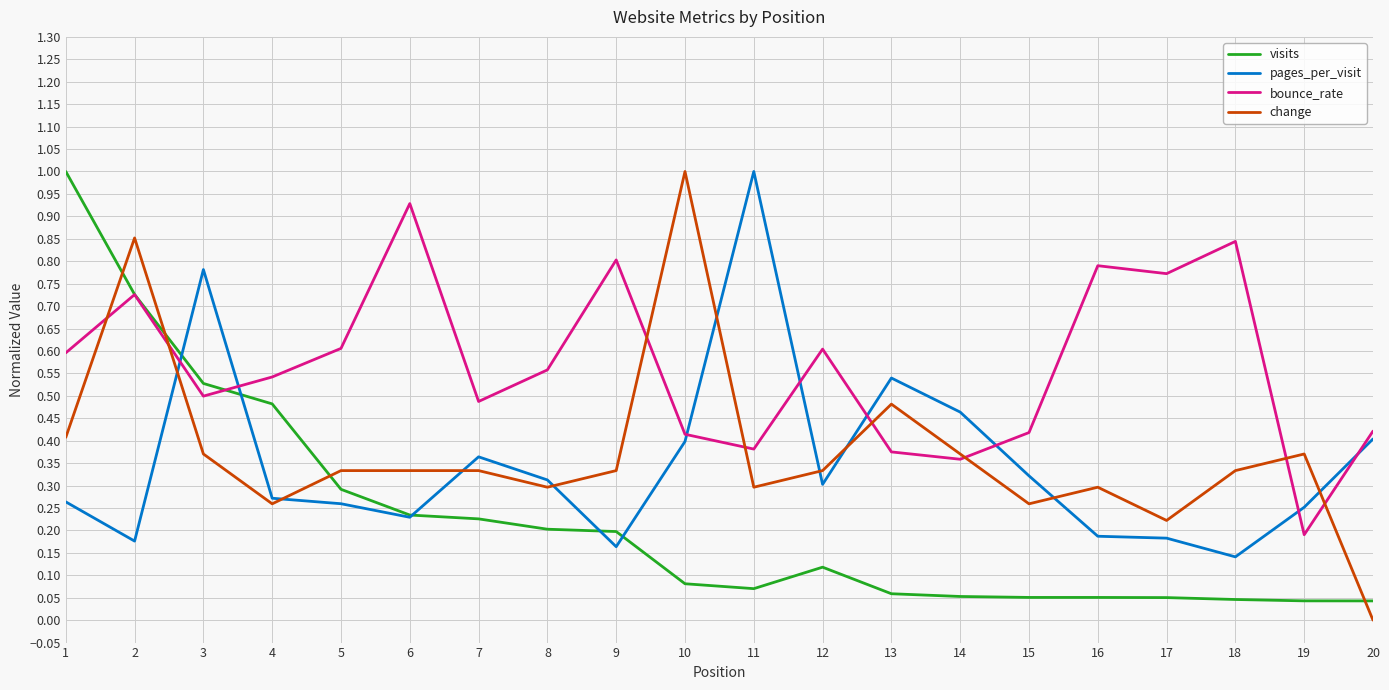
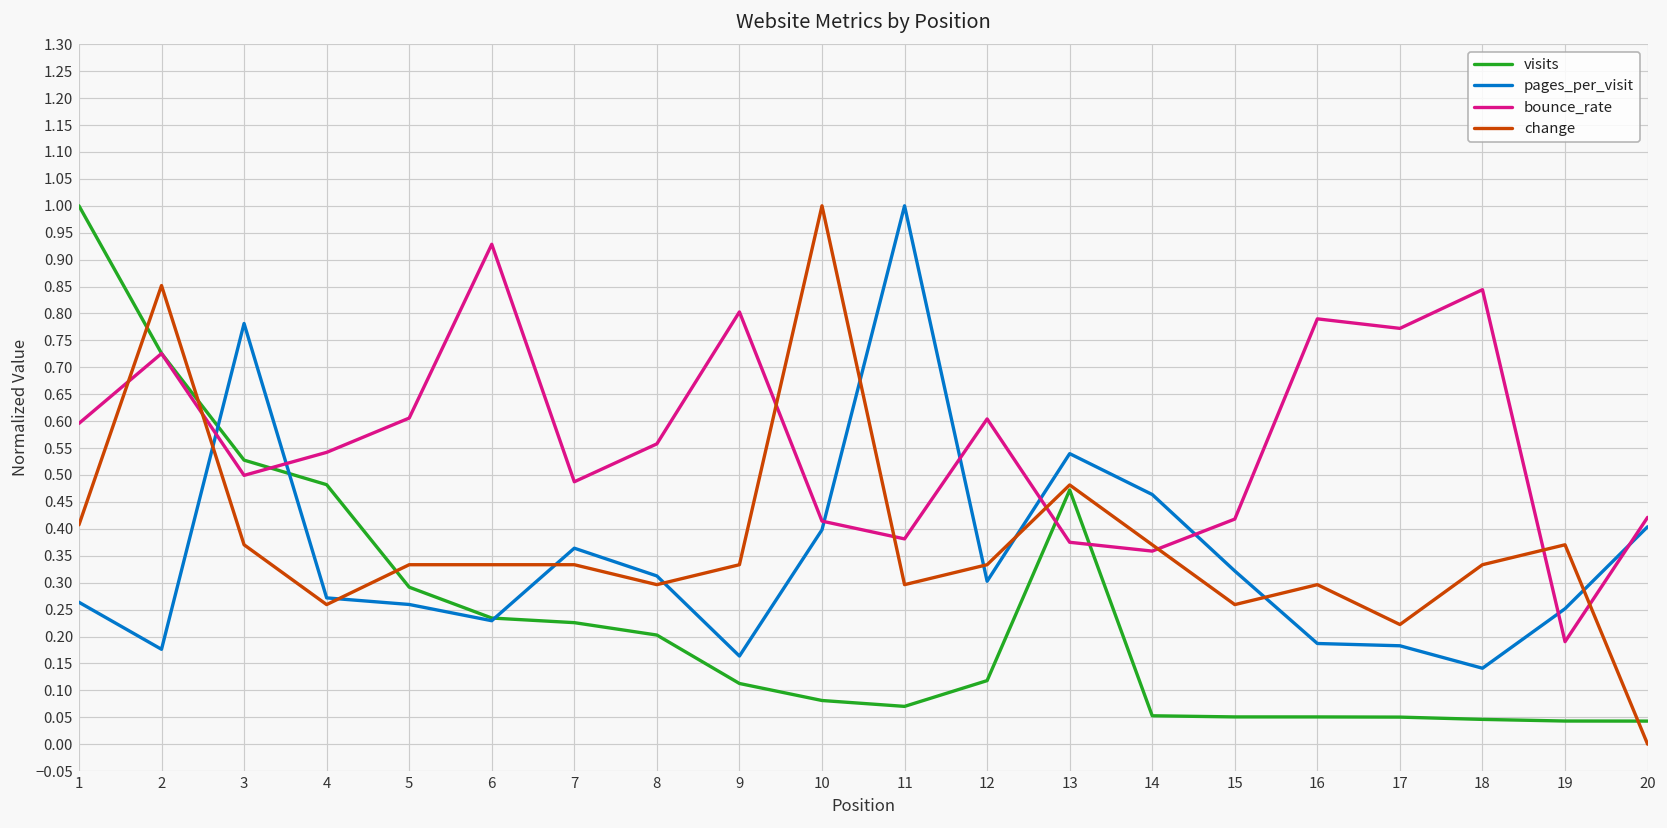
visits, 9: 0.20 -> 0.11
visits, 13: 0.06 -> 0.47
